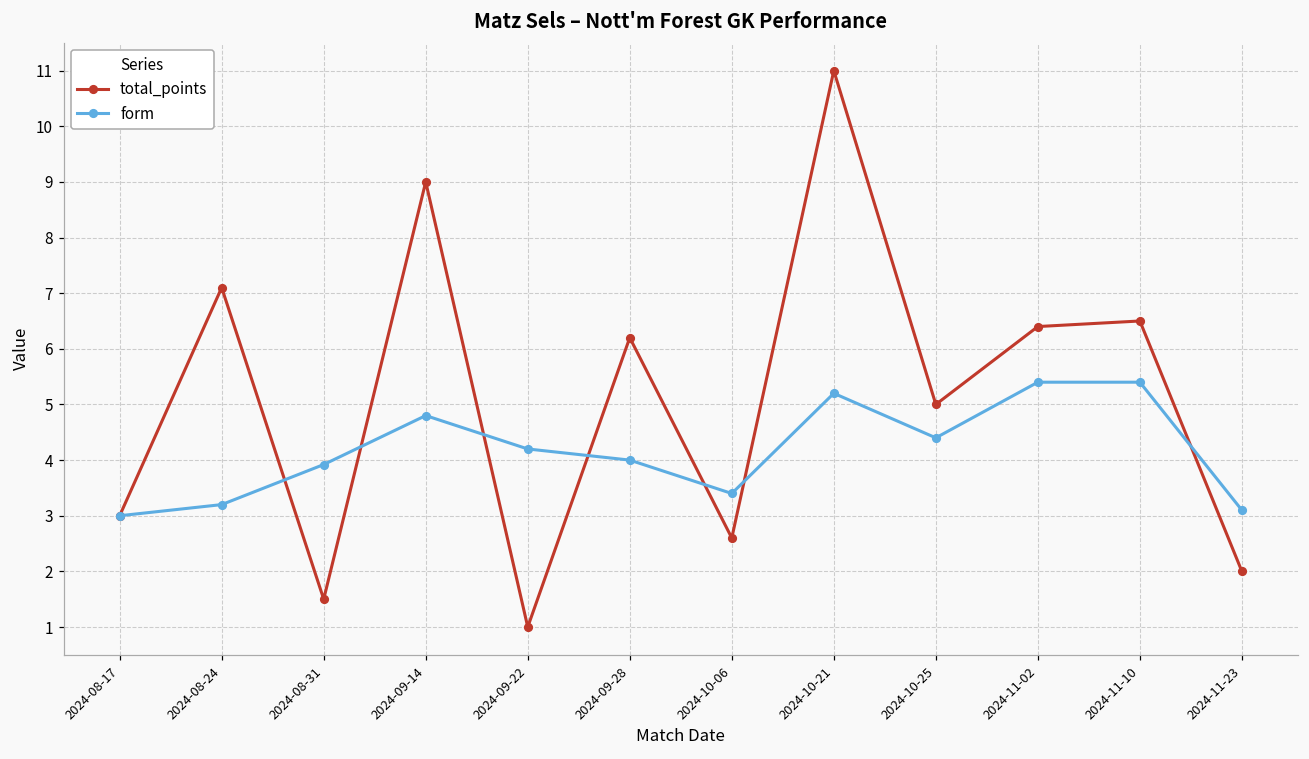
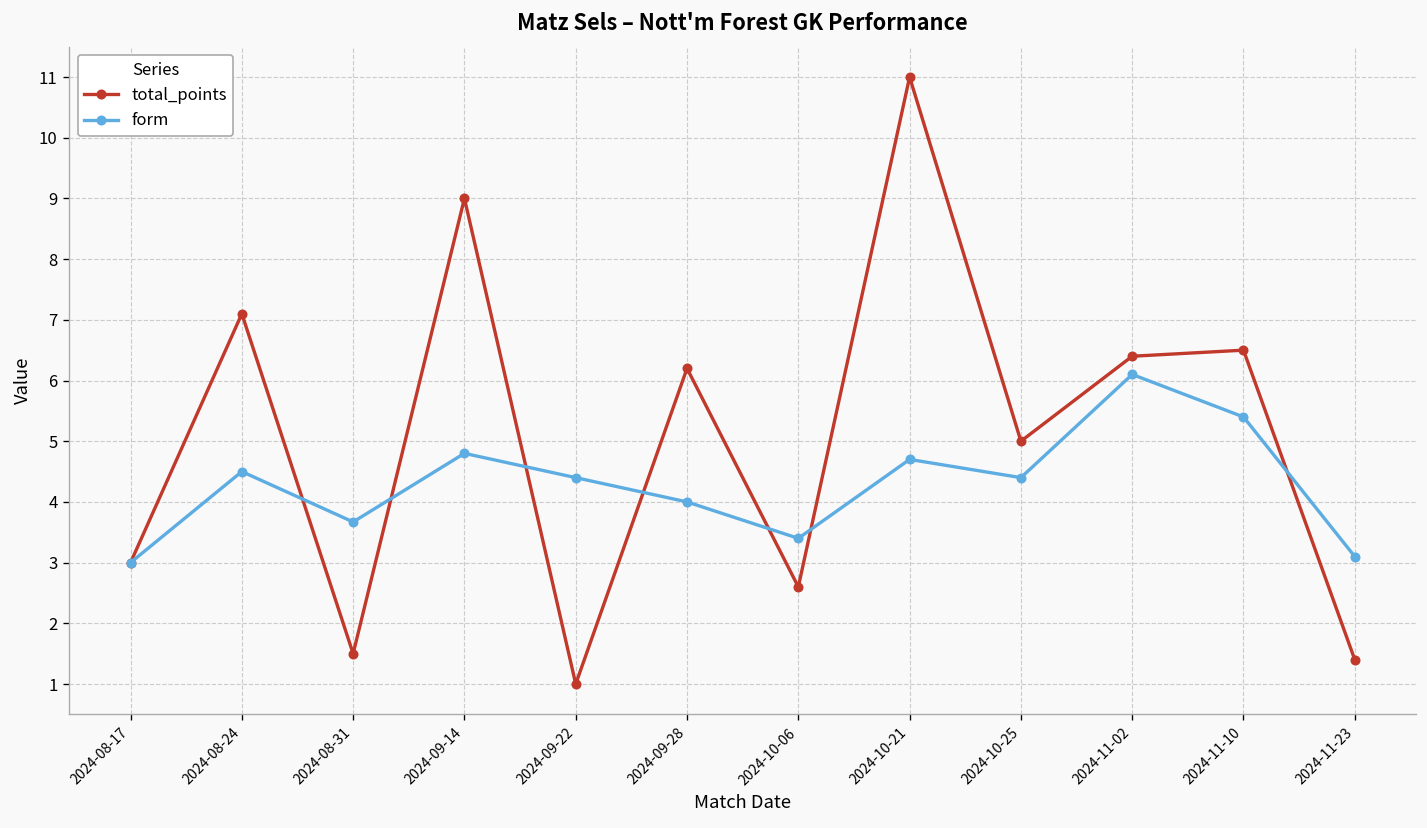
form, 2024-08-24: 3.2 -> 4.5
form, 2024-08-31: 3.9 -> 3.7
form, 2024-09-22: 4.2 -> 4.4
form, 2024-10-21: 5.2 -> 4.7
form, 2024-11-02: 5.4 -> 6.1
total_points, 2024-11-23: 2.0 -> 1.4
